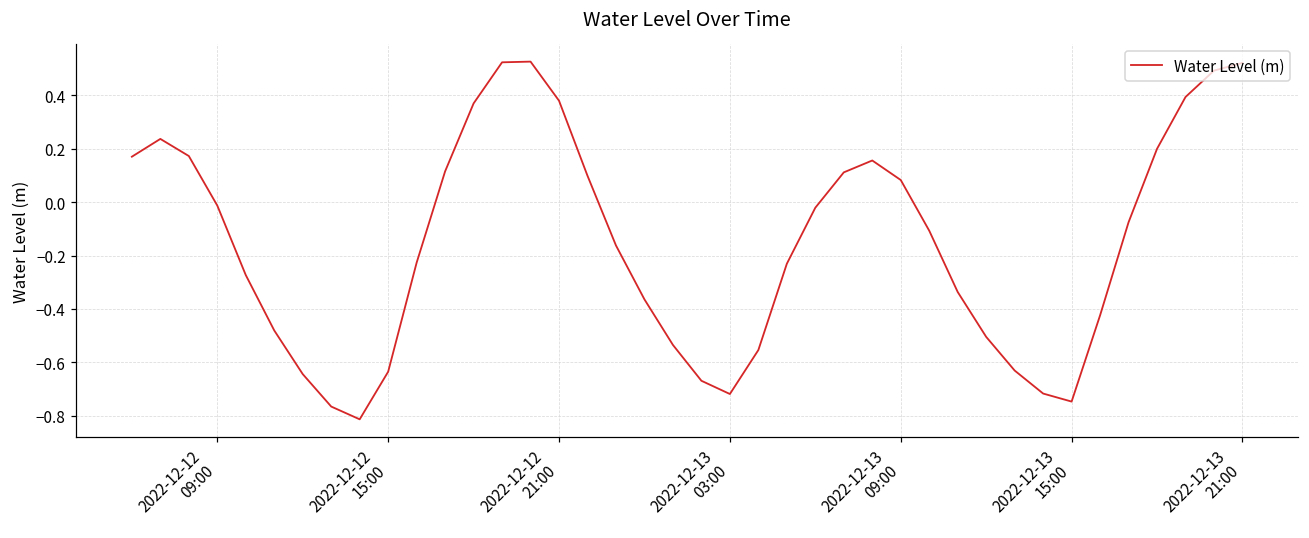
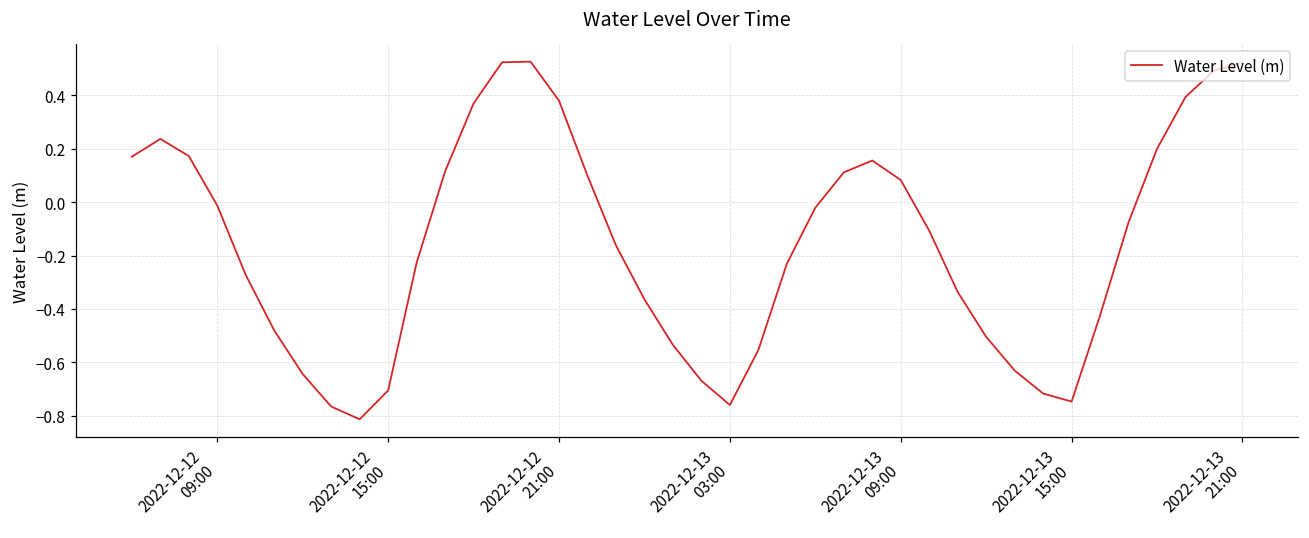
2022-12-12 15:00: -0.64 -> -0.71
2022-12-13 03:00: -0.72 -> -0.76
